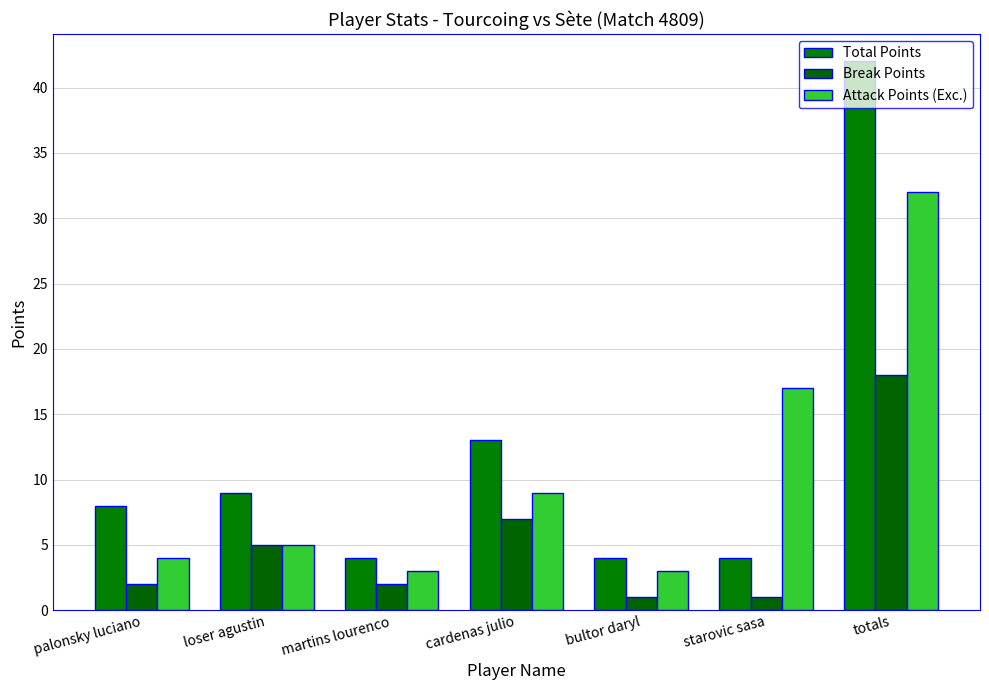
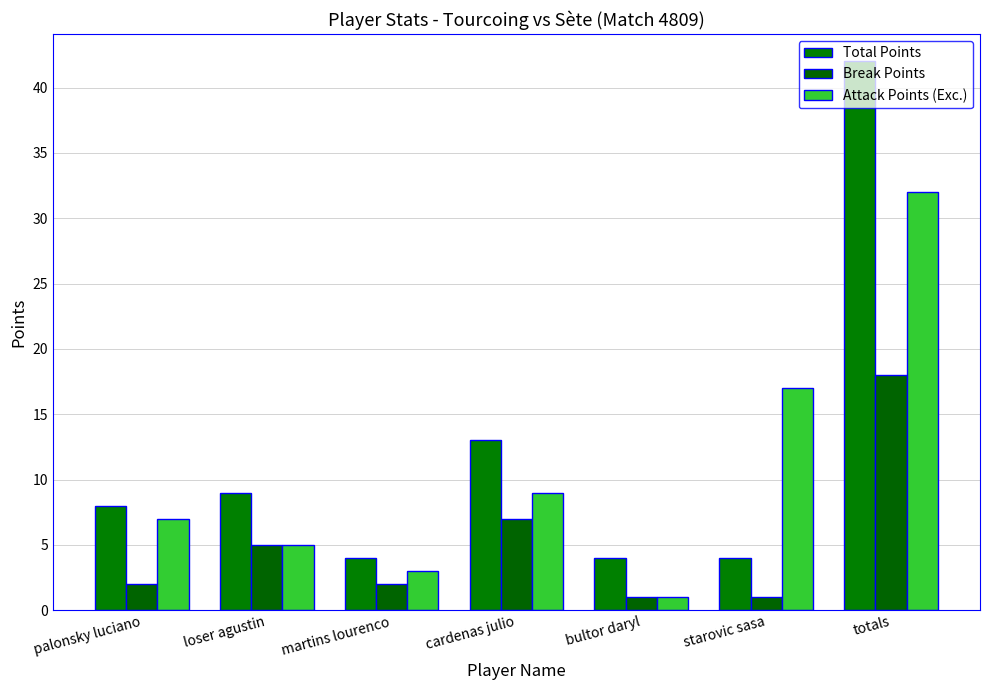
Attack Points (Exc.), palonsky luciano: 4 -> 7
Attack Points (Exc.), bultor daryl: 3 -> 1
